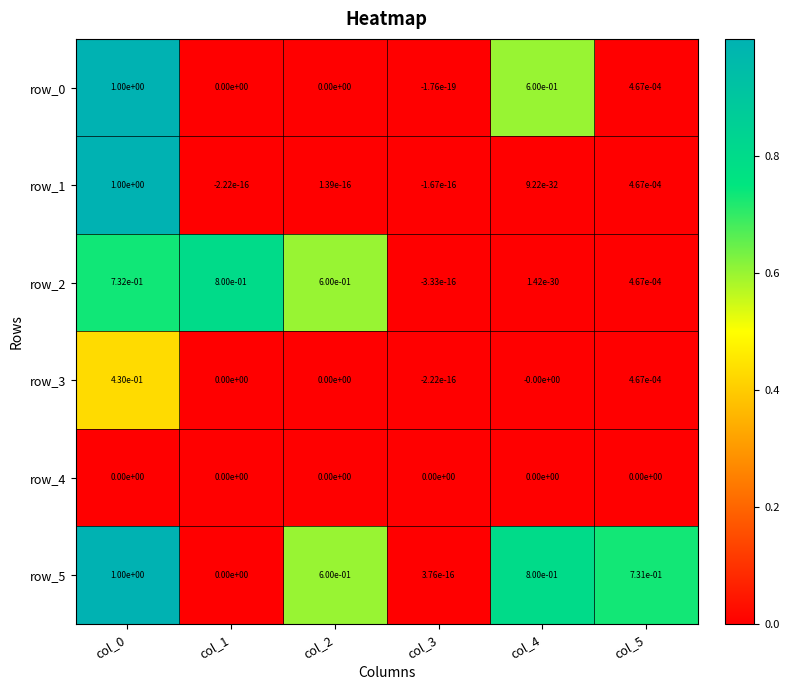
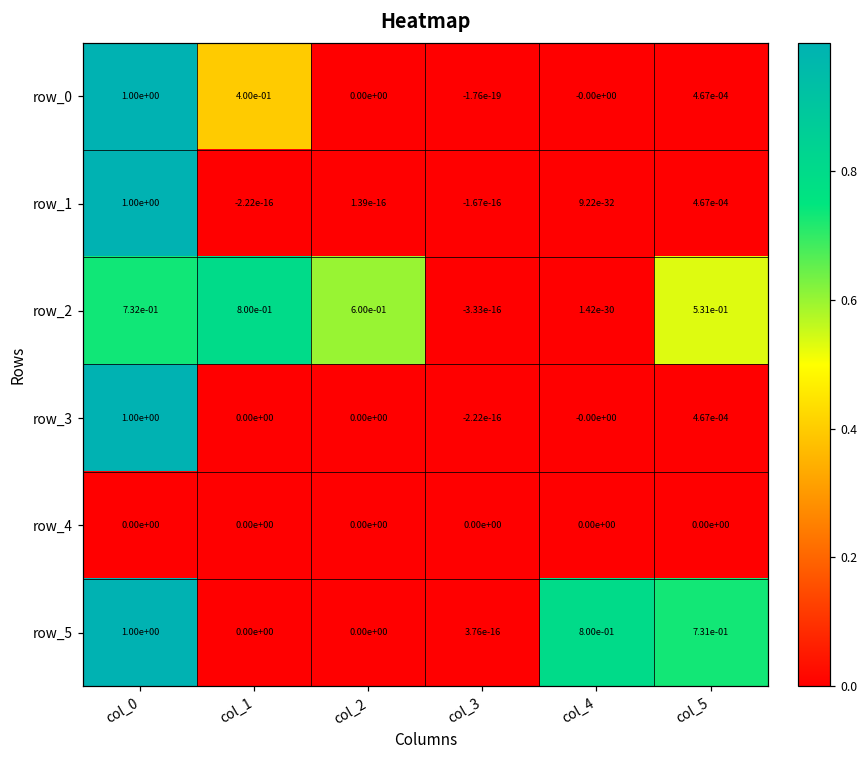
row_0, col_1: 0.00e+00 -> 4.00e-01
row_0, col_4: 6.00e-01 -> -0.00e+00
row_2, col_5: 4.67e-04 -> 5.31e-01
row_3, col_0: 4.30e-01 -> 1.00e+00
row_5, col_2: 6.00e-01 -> 0.00e+00
